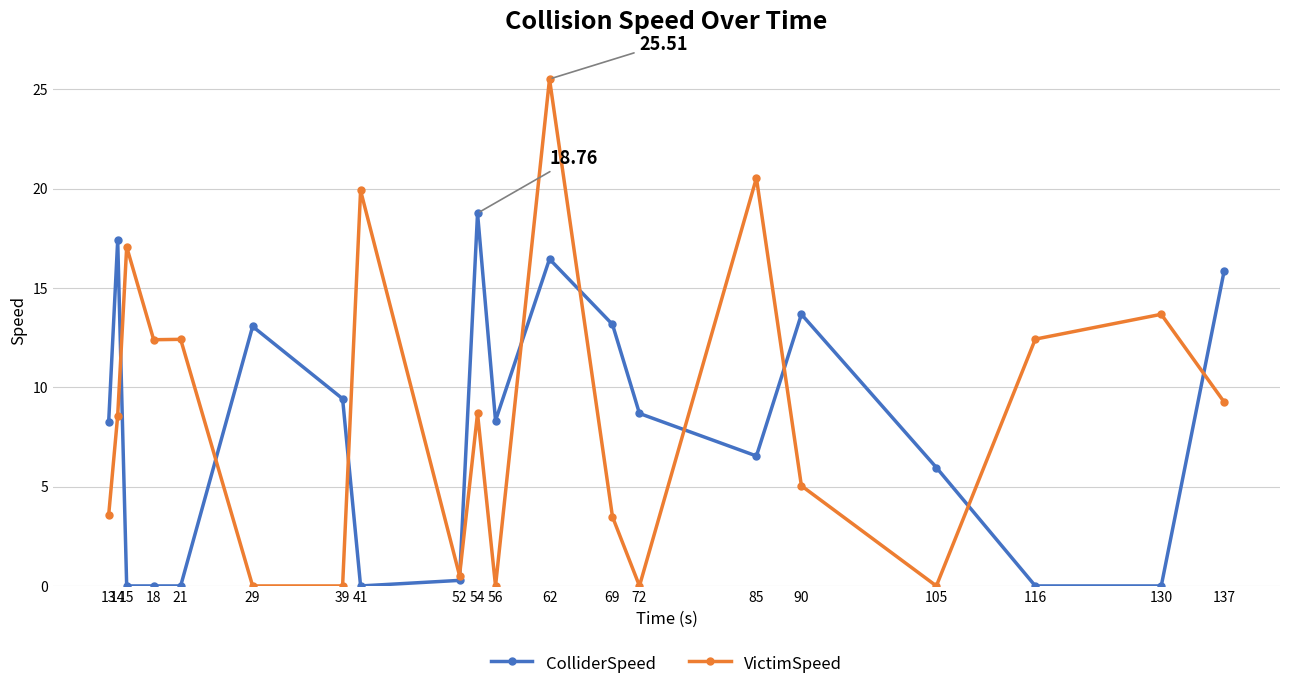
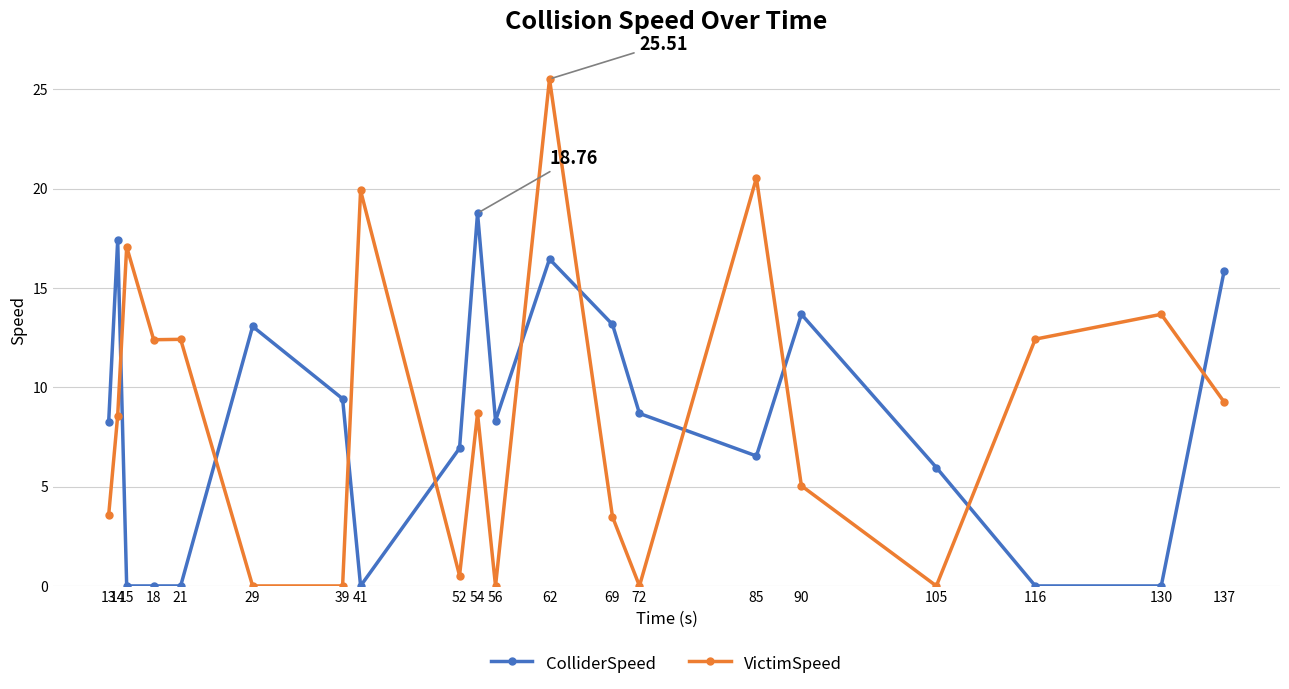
ColliderSpeed, 52: 0.3 -> 6.9
